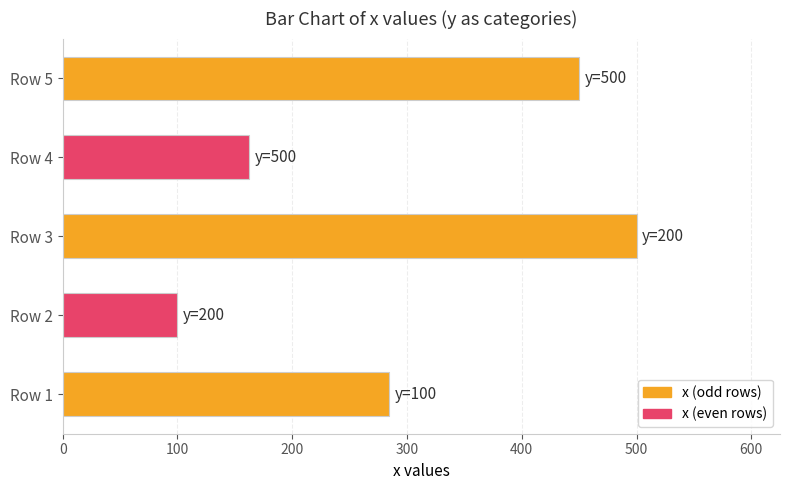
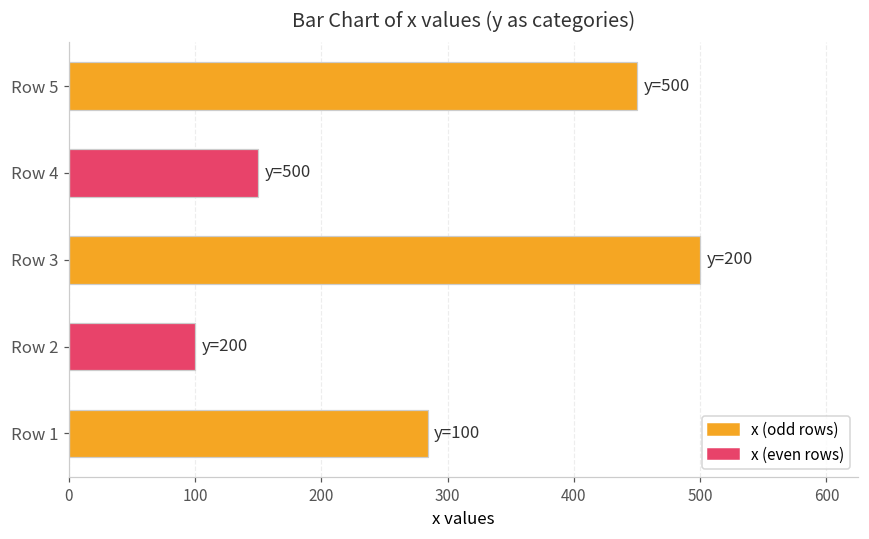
Row 4: 162 -> 150
